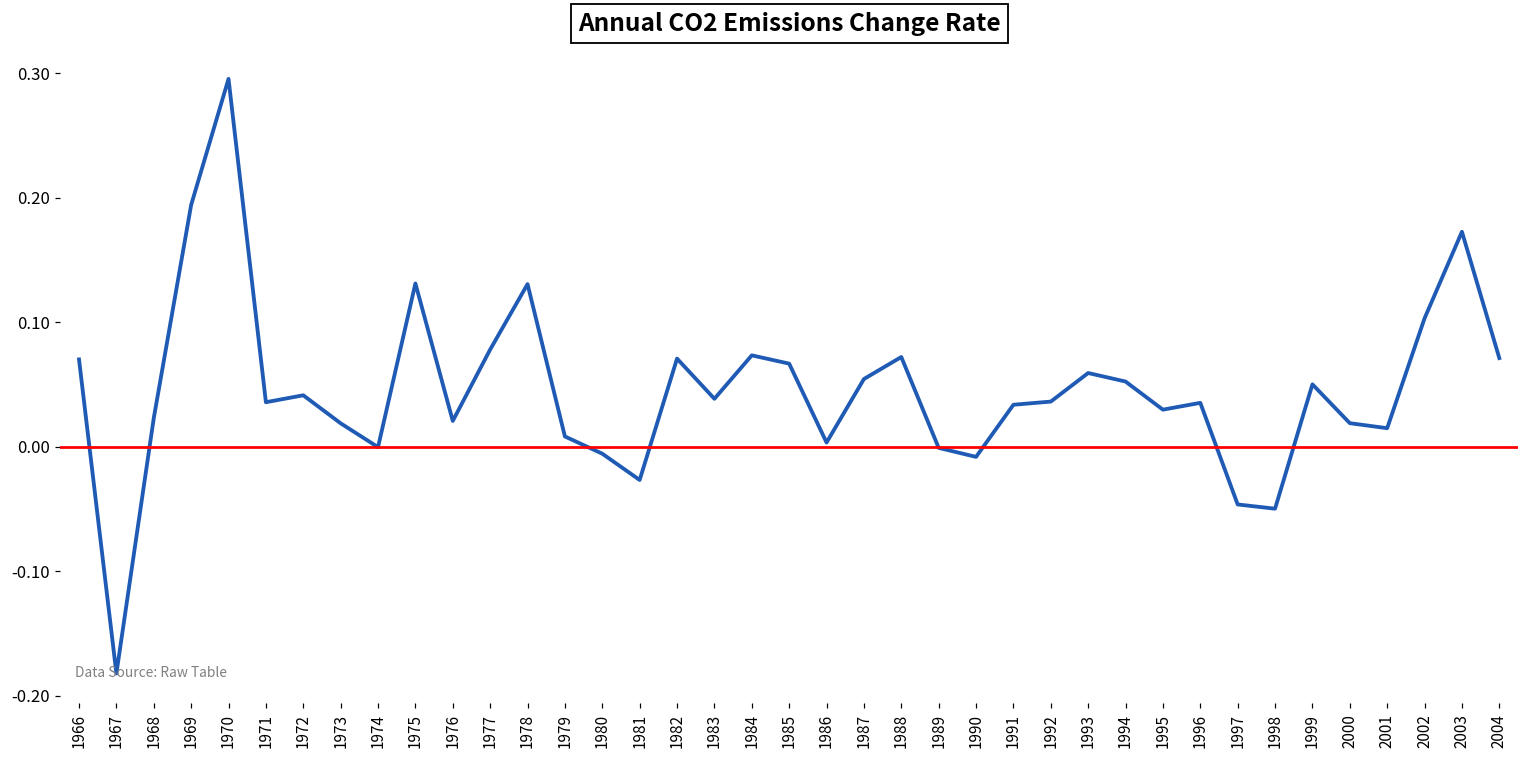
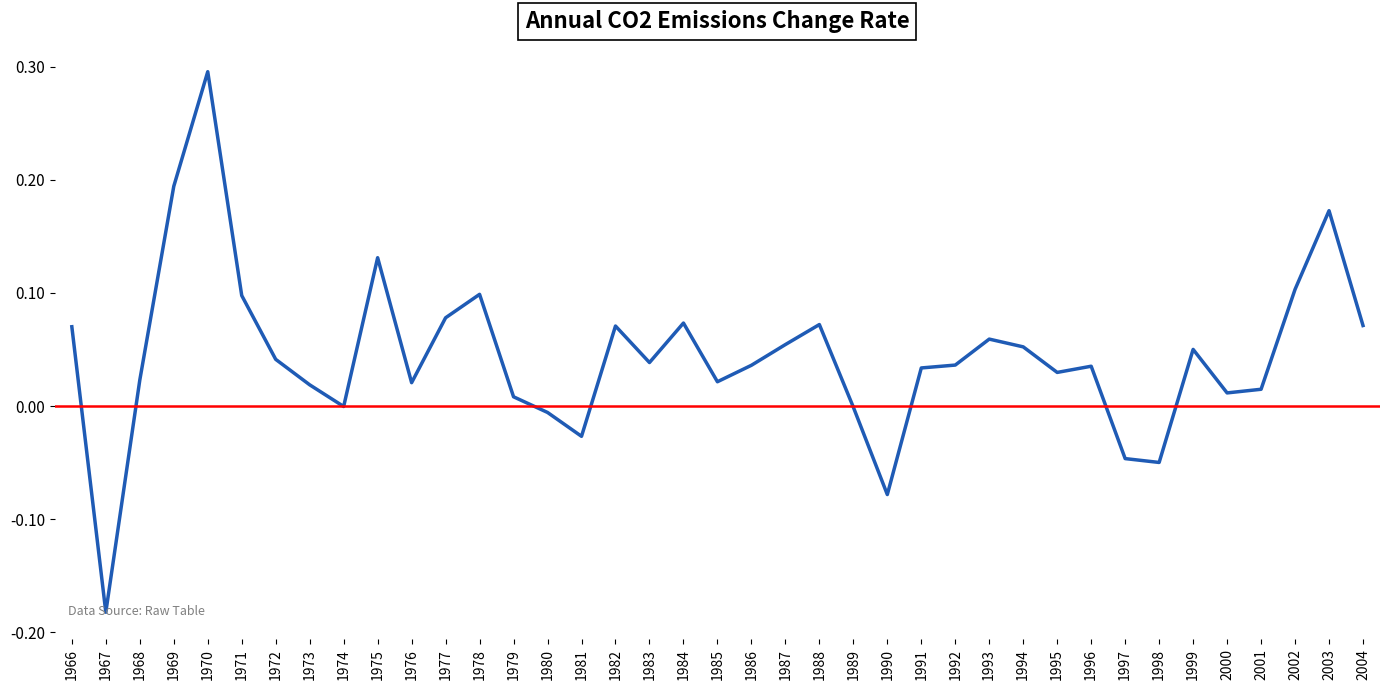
1971: 0.036 -> 0.098
1978: 0.131 -> 0.099
1985: 0.067 -> 0.021
1986: 0.003 -> 0.036
1990: -0.008 -> -0.078
2000: 0.019 -> 0.012
